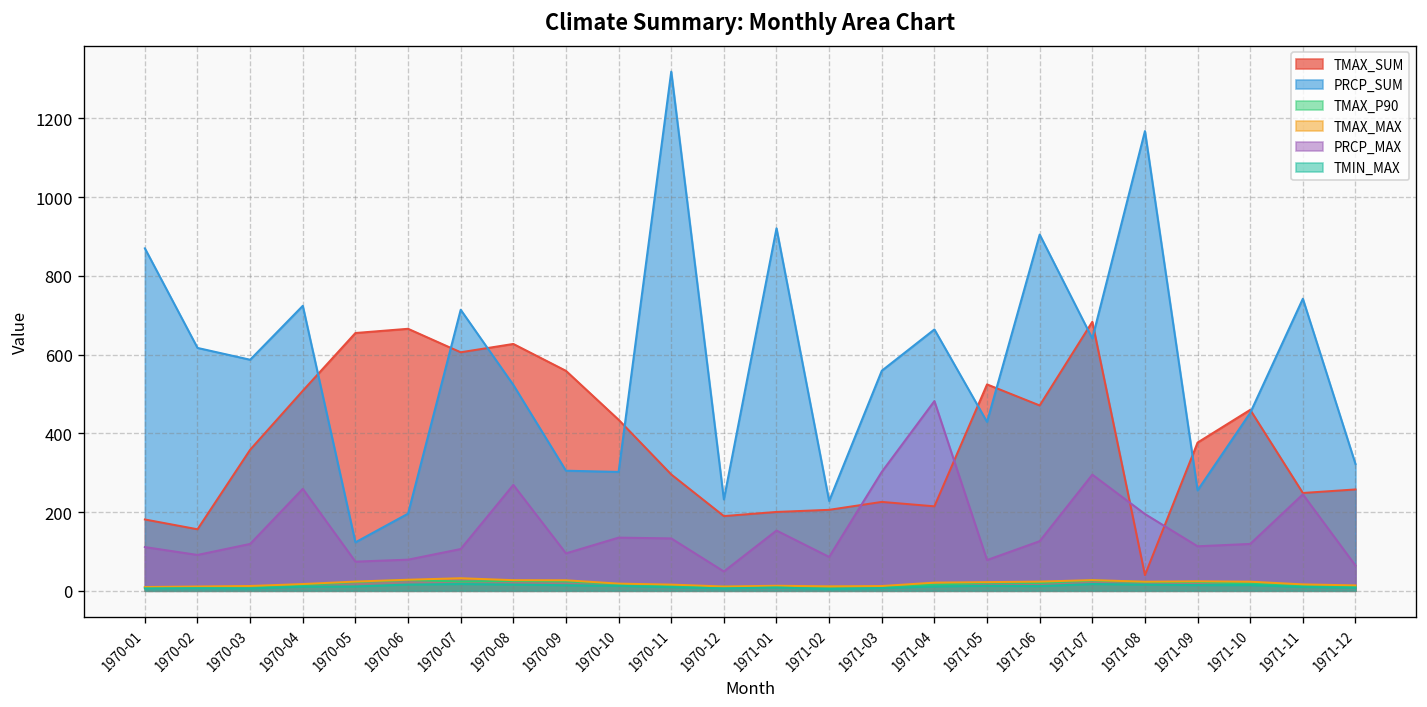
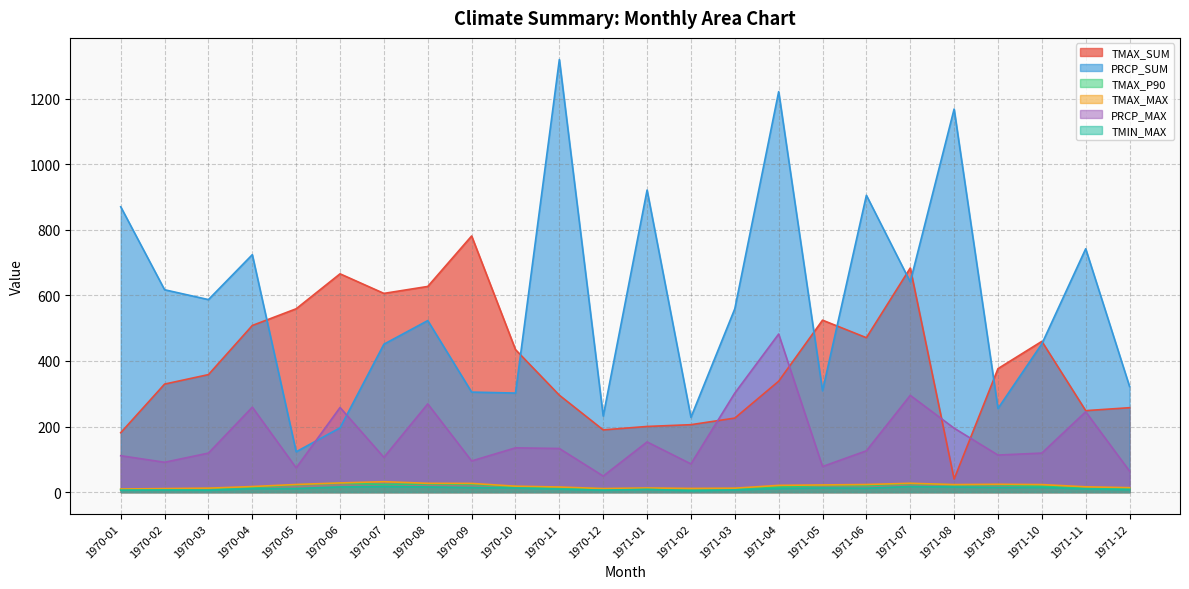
TMAX_SUM, 1970-02: 160 -> 330
TMAX_SUM, 1970-05: 650 -> 560
PRCP_MAX, 1970-06: 80 -> 260
PRCP_SUM, 1970-07: 710 -> 450
TMAX_SUM, 1970-09: 560 -> 780
TMAX_SUM, 1971-04: 210 -> 340
PRCP_SUM, 1971-04: 660 -> 1220
PRCP_SUM, 1971-05: 430 -> 310
